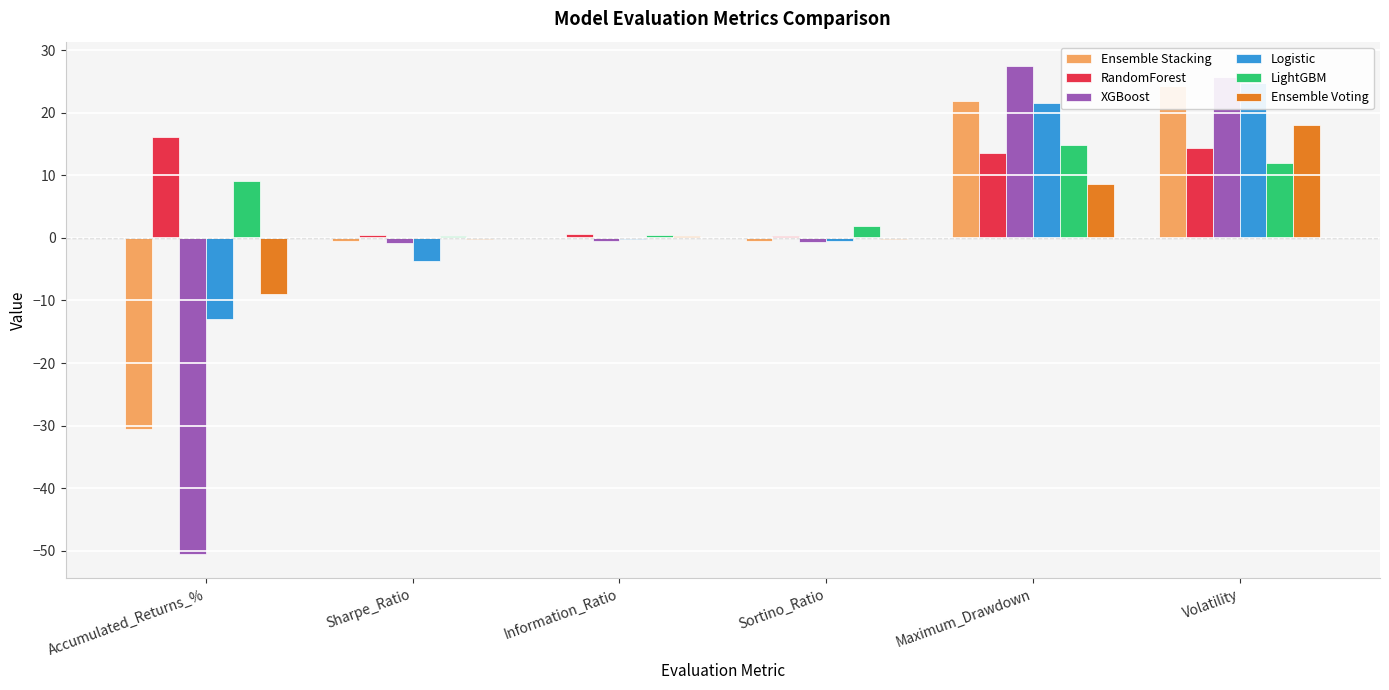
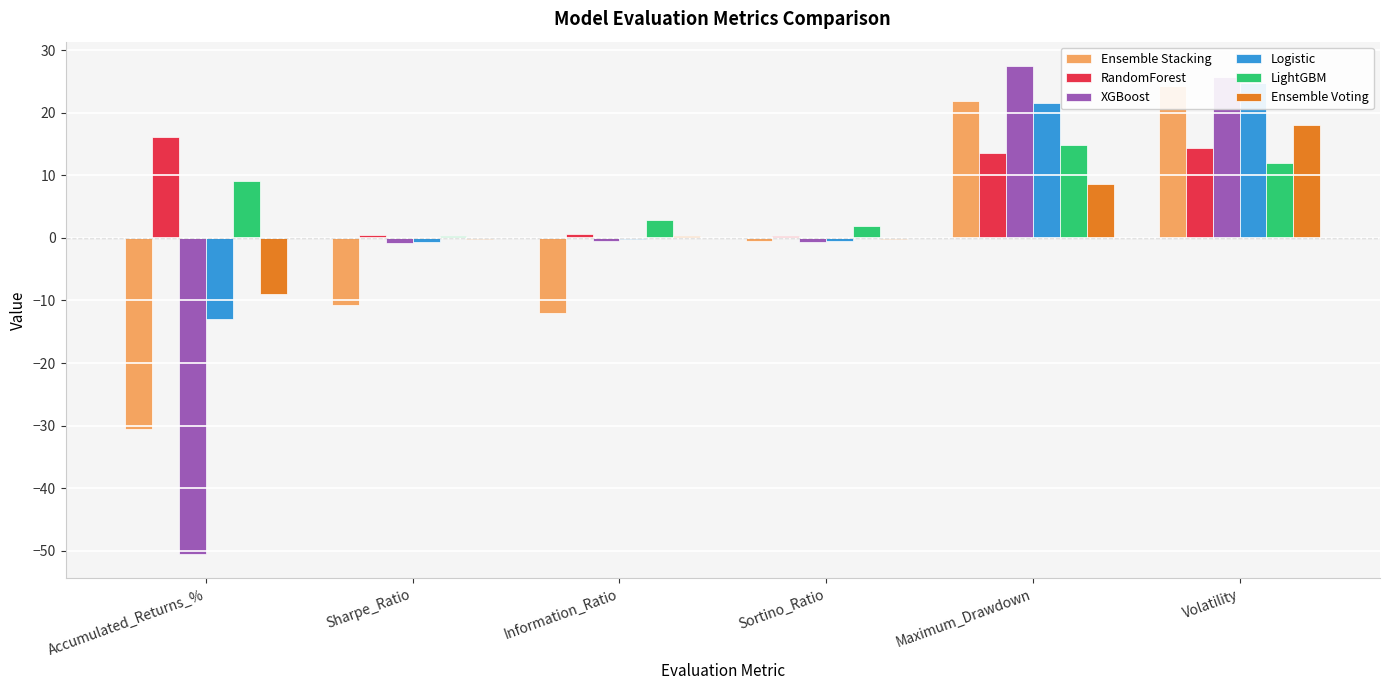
Ensemble Stacking, Sharpe_Ratio: -1 -> -11
Logistic, Sharpe_Ratio: -4 -> -1
Ensemble Stacking, Information_Ratio: 0 -> -12
LightGBM, Information_Ratio: 0 -> 3
